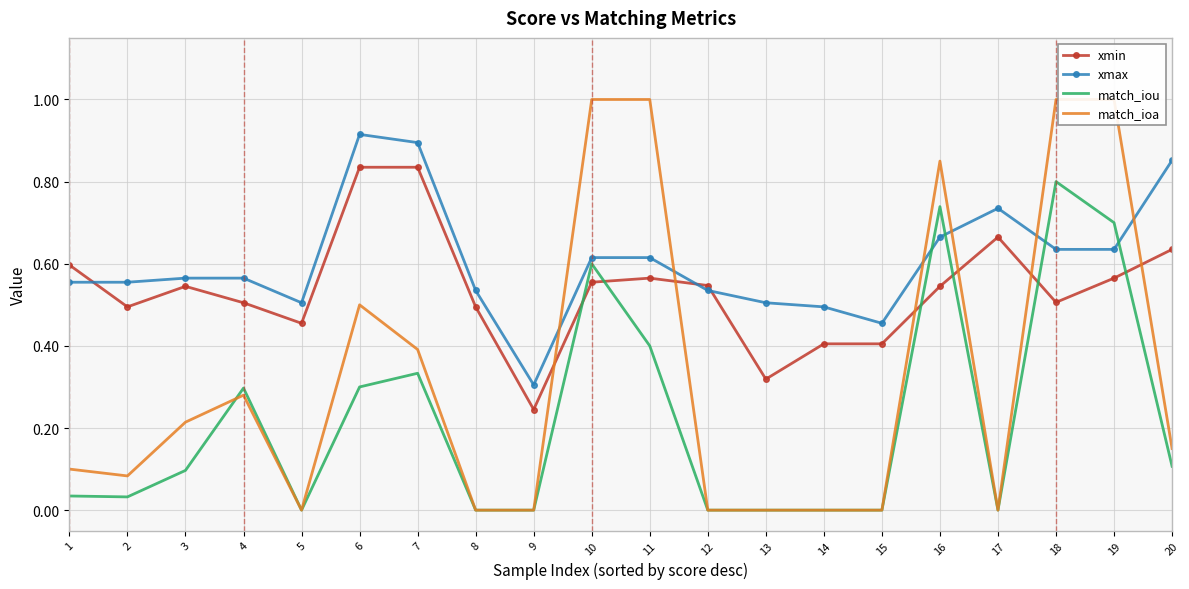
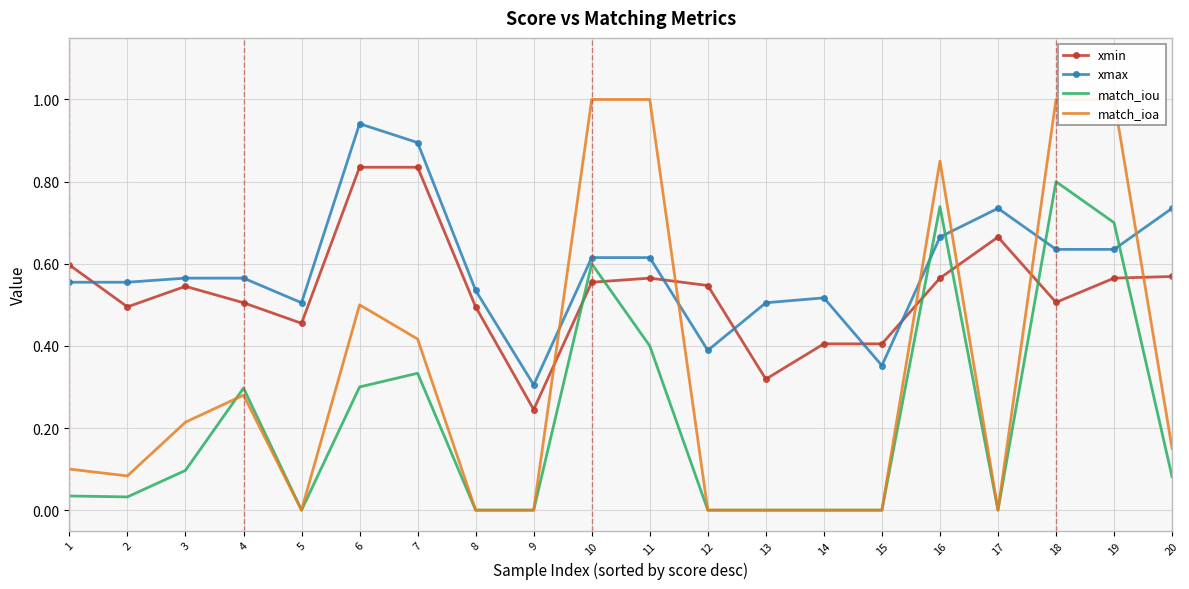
xmax, 6: 0.92 -> 0.94
match_ioa, 7: 0.39 -> 0.42
xmax, 12: 0.54 -> 0.39
xmax, 14: 0.50 -> 0.52
xmax, 15: 0.46 -> 0.35
xmin, 16: 0.55 -> 0.57
xmin, 20: 0.64 -> 0.57
xmax, 20: 0.85 -> 0.74
match_iou, 20: 0.11 -> 0.08
